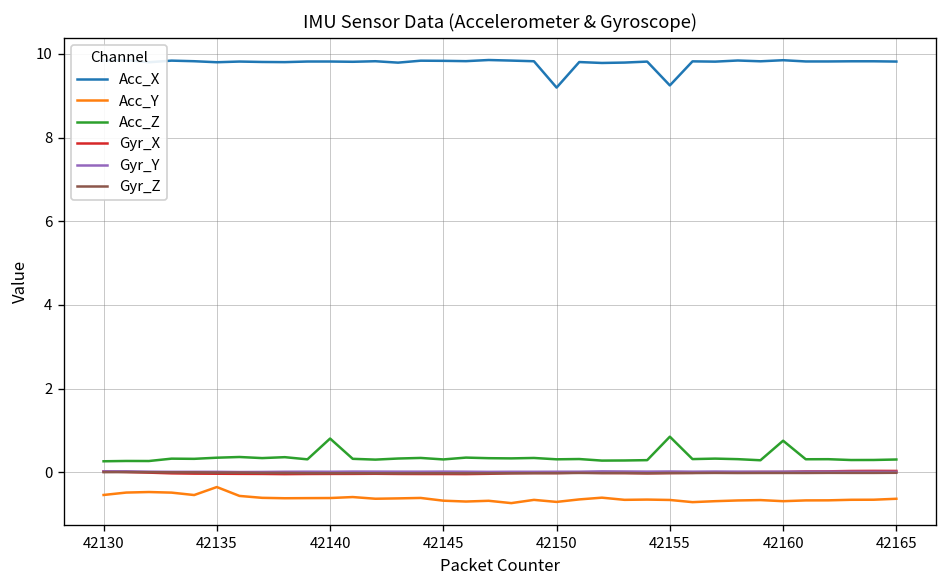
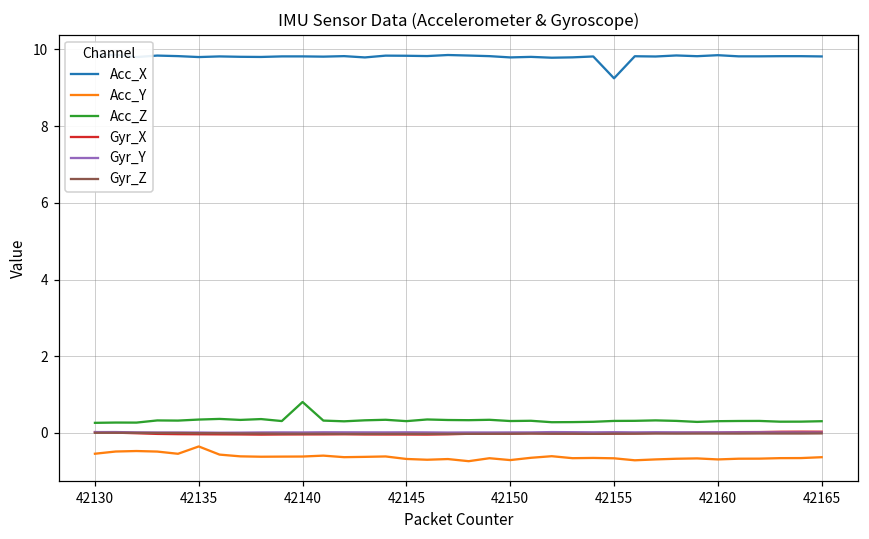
Acc_X, 42150: 9.2 -> 9.8
Acc_Z, 42155: 0.8 -> 0.3
Acc_Z, 42160: 0.8 -> 0.3
